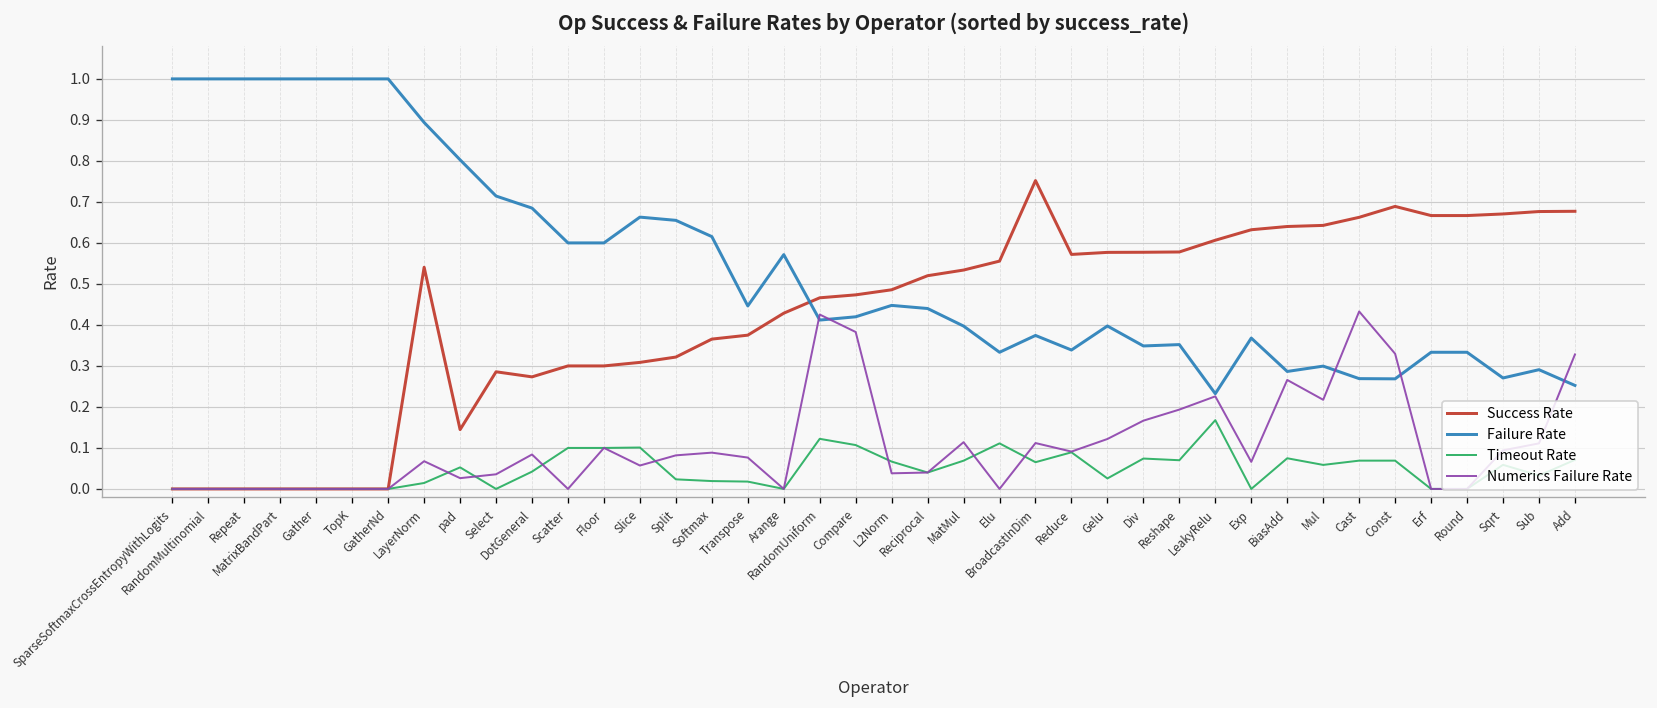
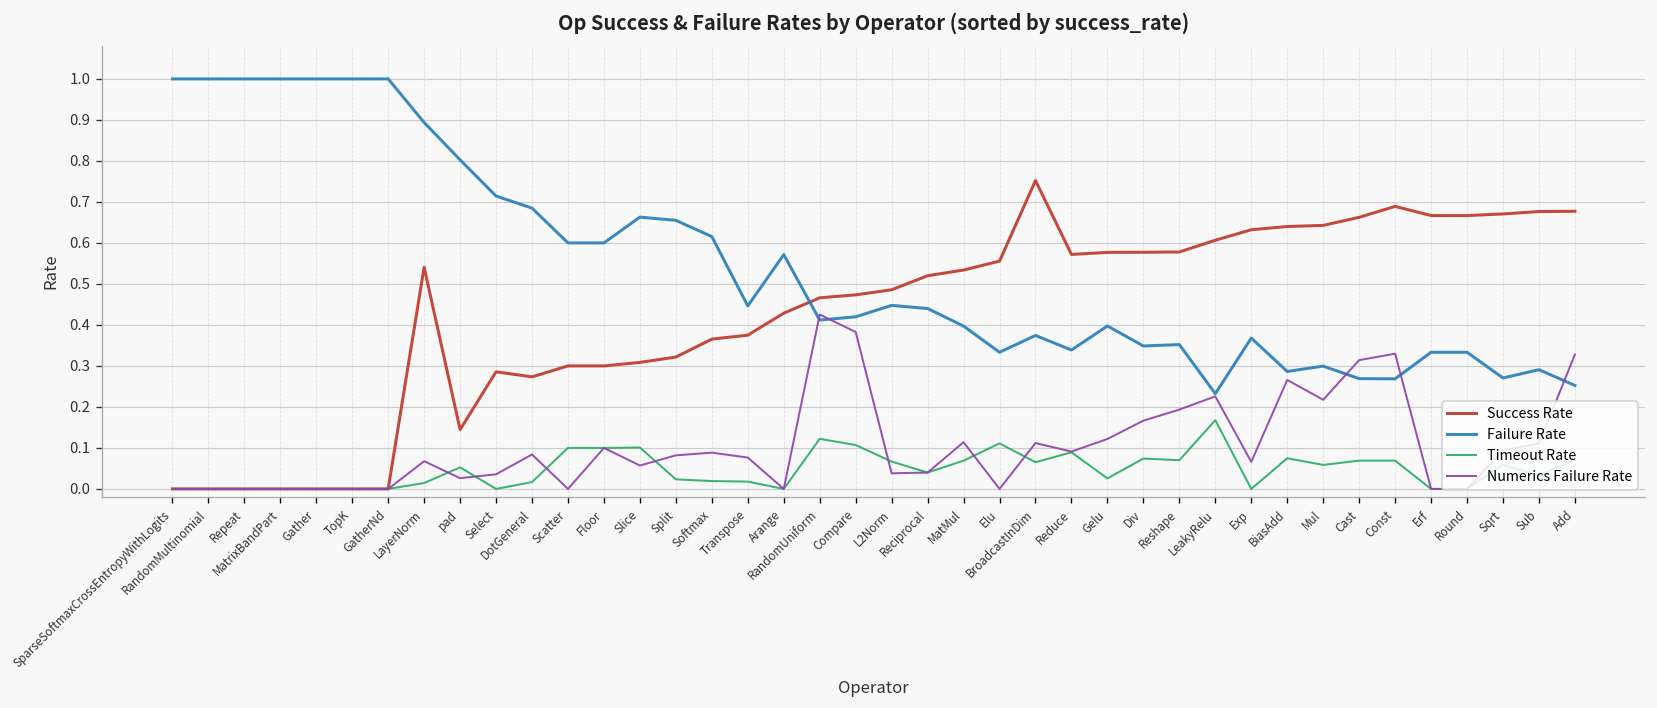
Timeout Rate, DotGeneral: 0.04 -> 0.02
Numerics Failure Rate, Cast: 0.43 -> 0.31
